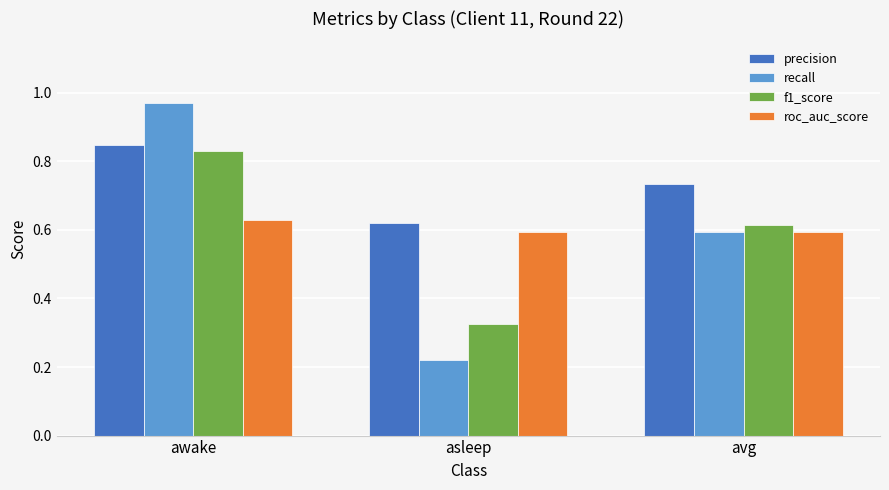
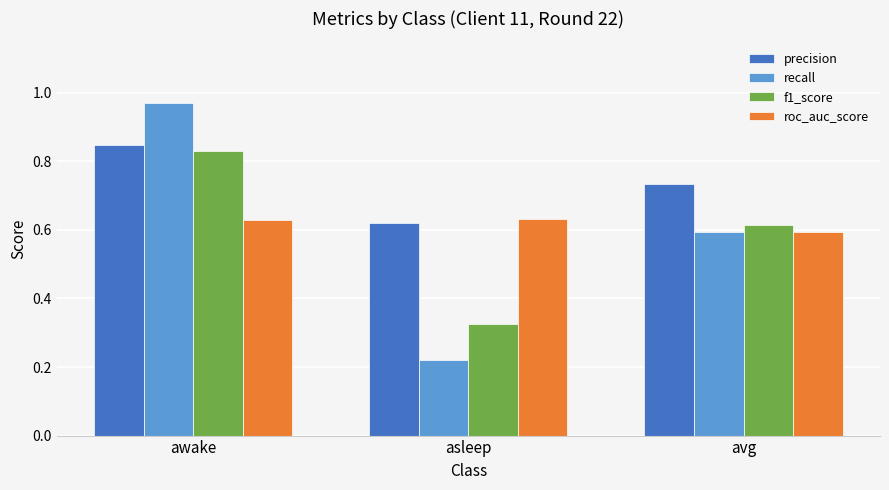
roc_auc_score, asleep: 0.60 -> 0.63
